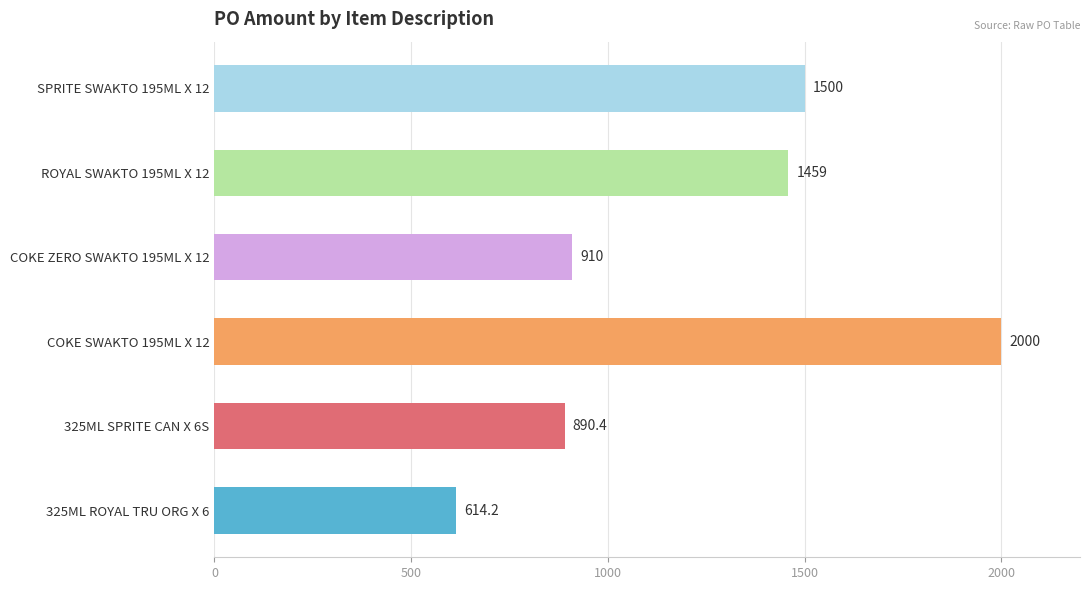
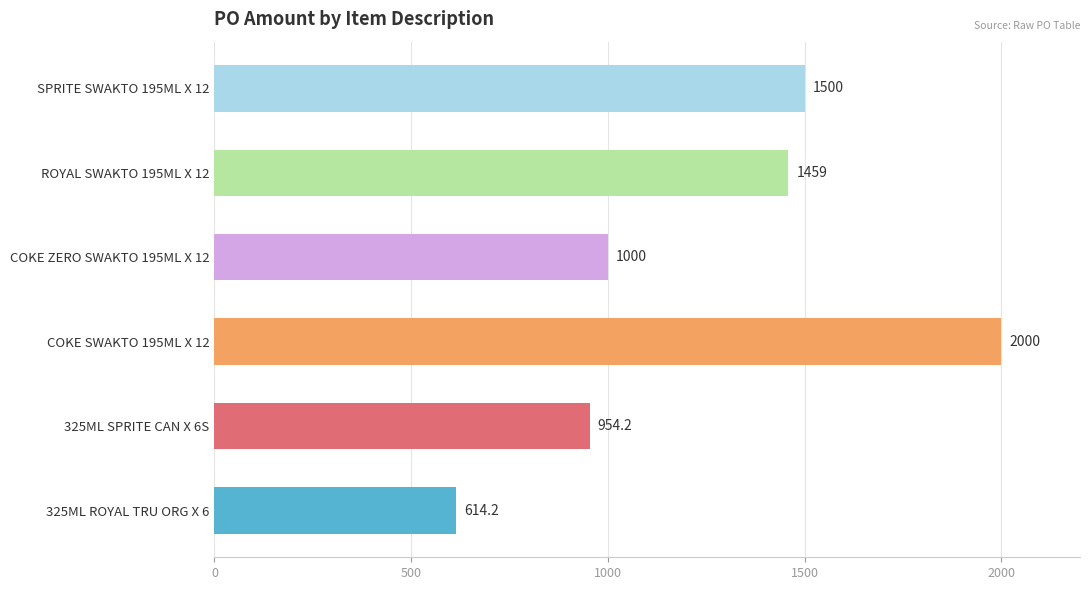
COKE ZERO SWAKTO 195ML X 12: 910 -> 1000
325ML SPRITE CAN X 6S: 890.4 -> 954.2
